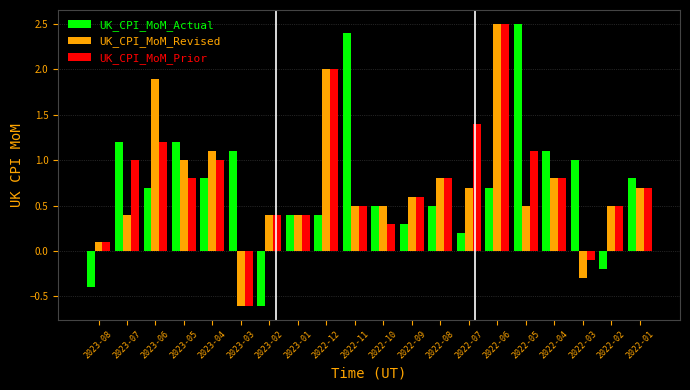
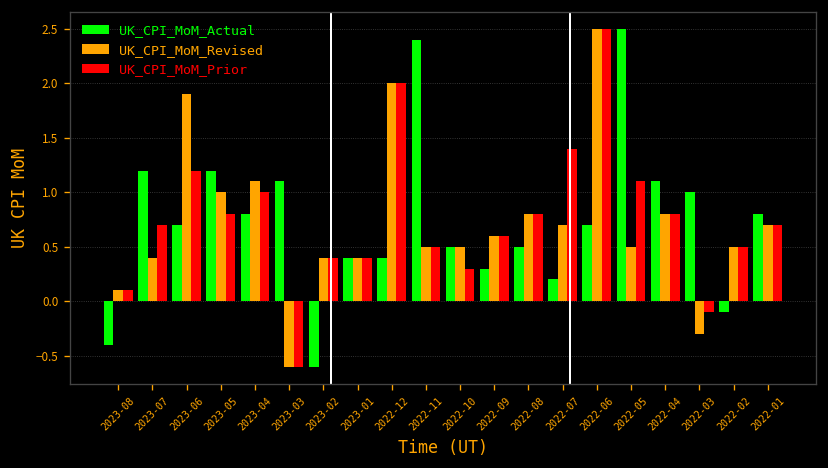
UK_CPI_MoM_Prior, 2023-07: 1.0 -> 0.7
UK_CPI_MoM_Actual, 2022-02: -0.2 -> -0.1
